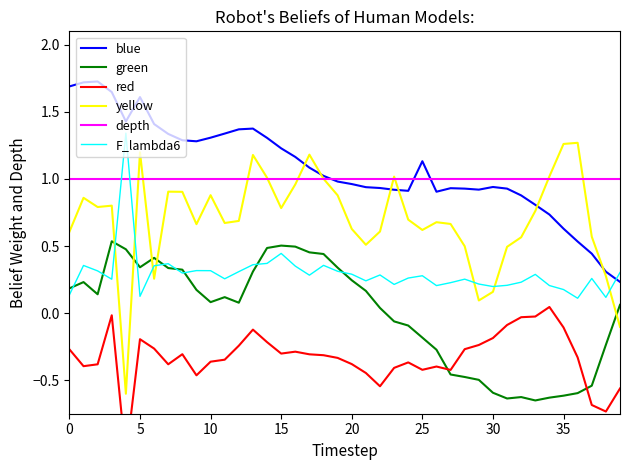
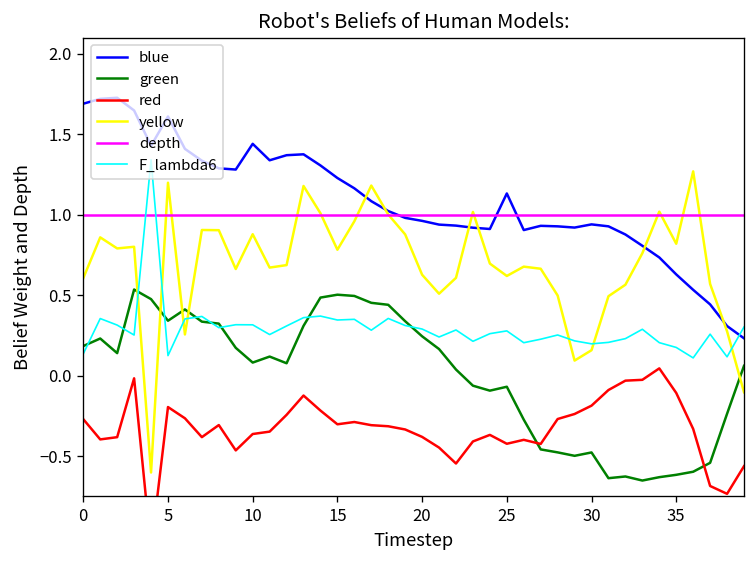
blue, 10: 1.31 -> 1.44
F_lambda6, 15: 0.44 -> 0.35
green, 25: -0.18 -> -0.07
green, 30: -0.59 -> -0.48
yellow, 35: 1.26 -> 0.82
